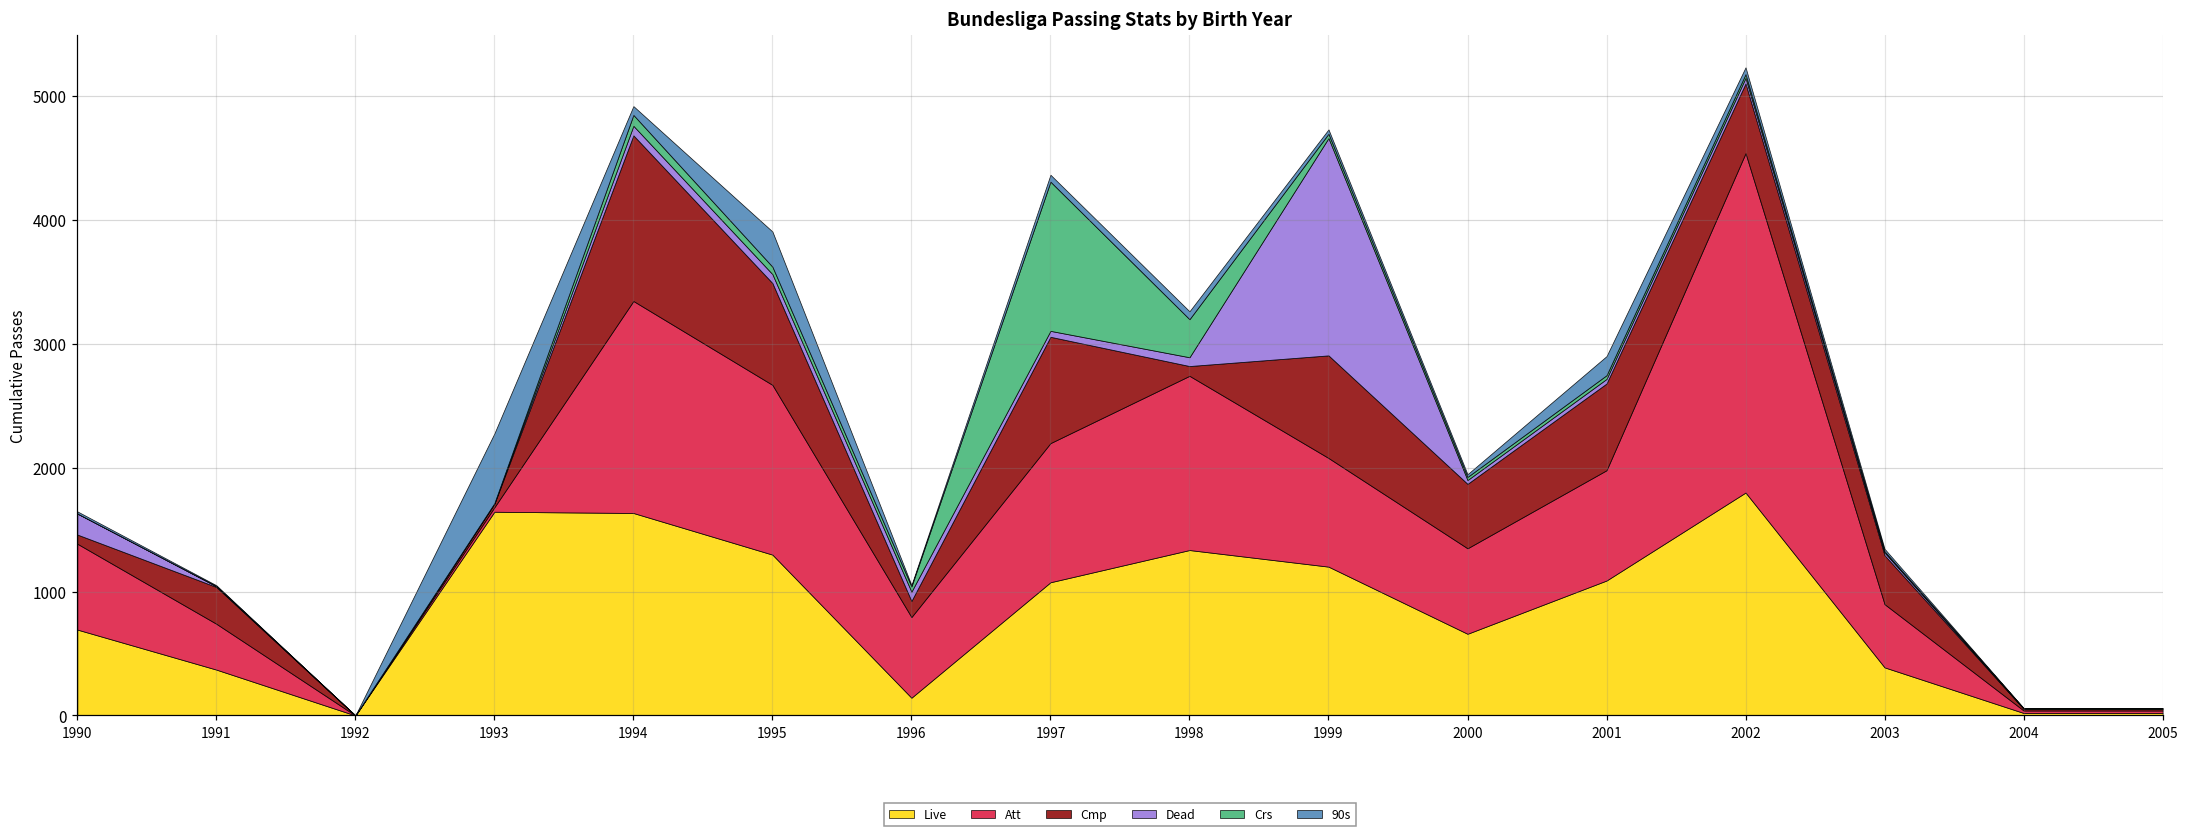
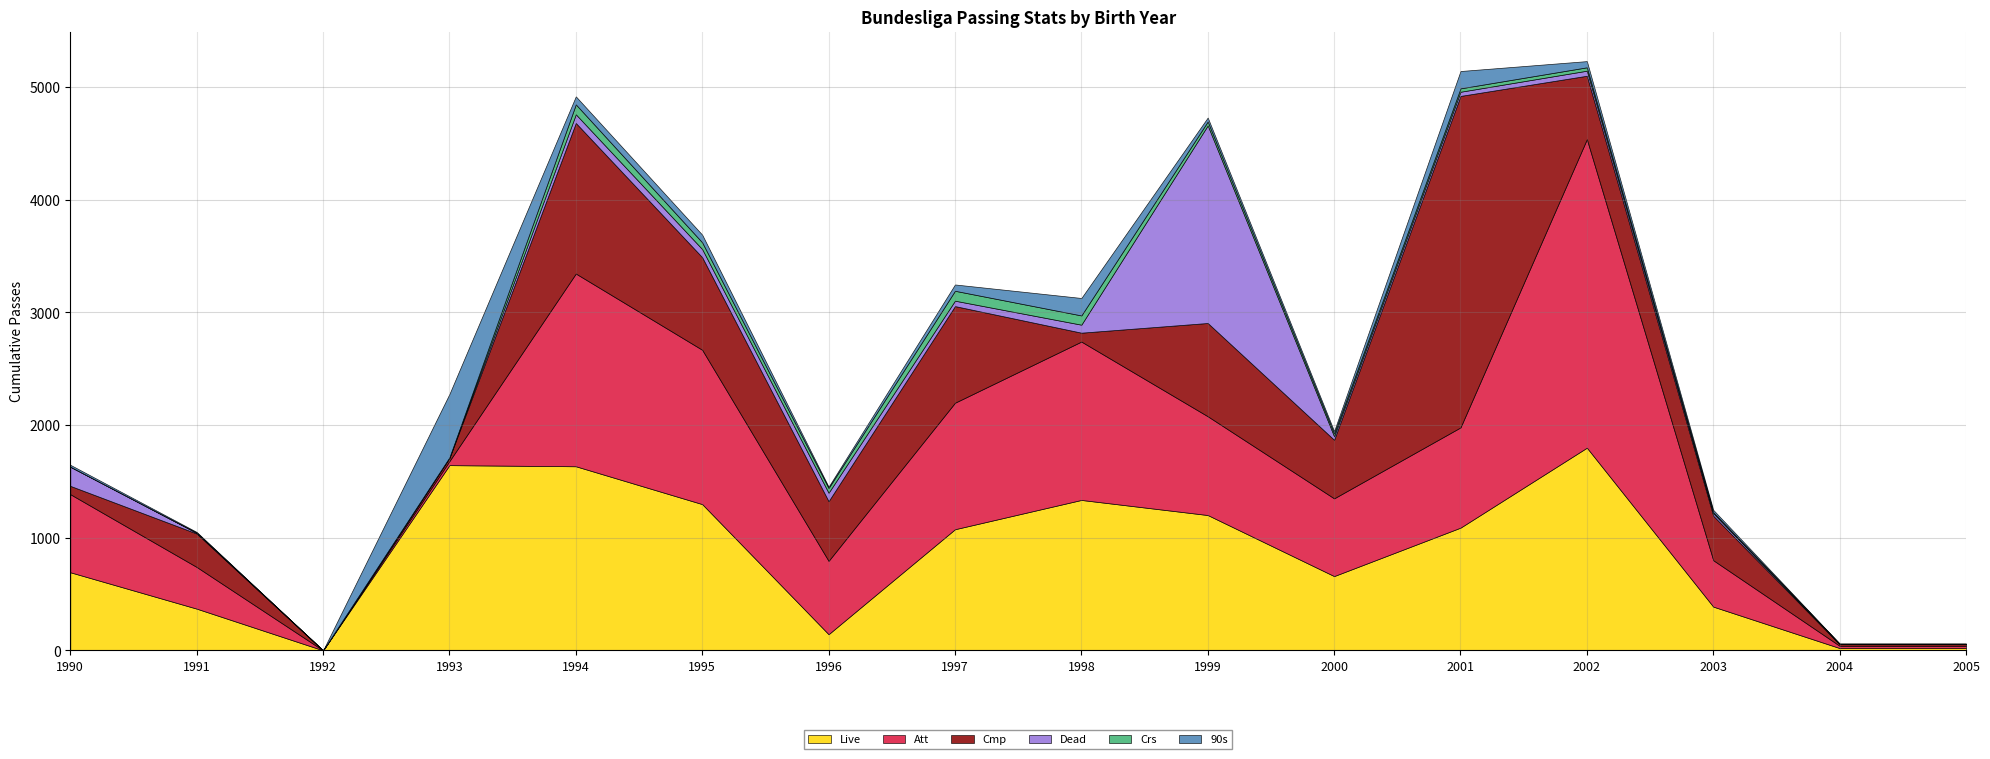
90s, 1995: 280 -> 70
Cmp, 1996: 130 -> 530
Crs, 1997: 1200 -> 90
Crs, 1998: 310 -> 80
90s, 1998: 60 -> 160
Cmp, 2001: 700 -> 2940
Att, 2003: 510 -> 410
